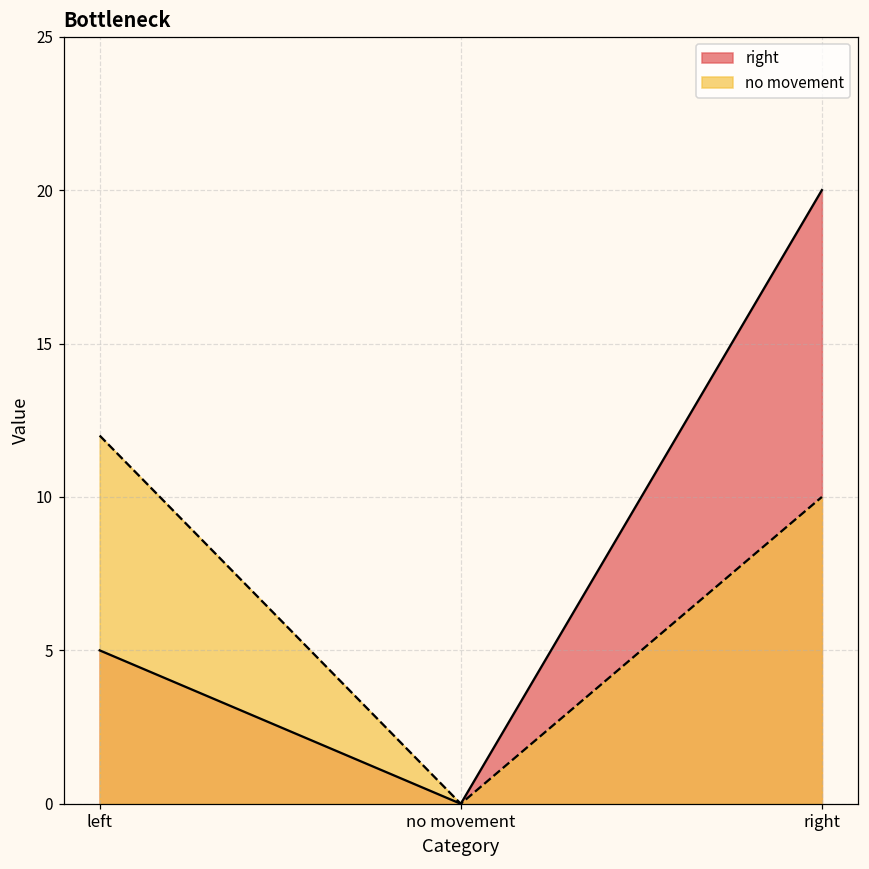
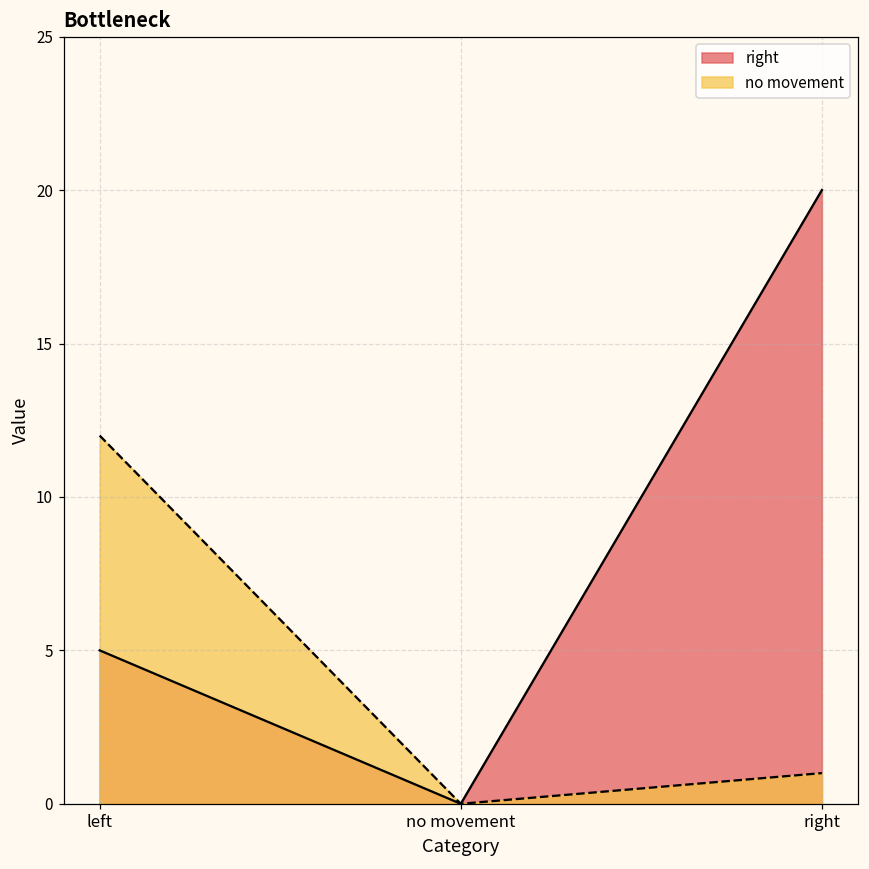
no movement, right: 10 -> 1
